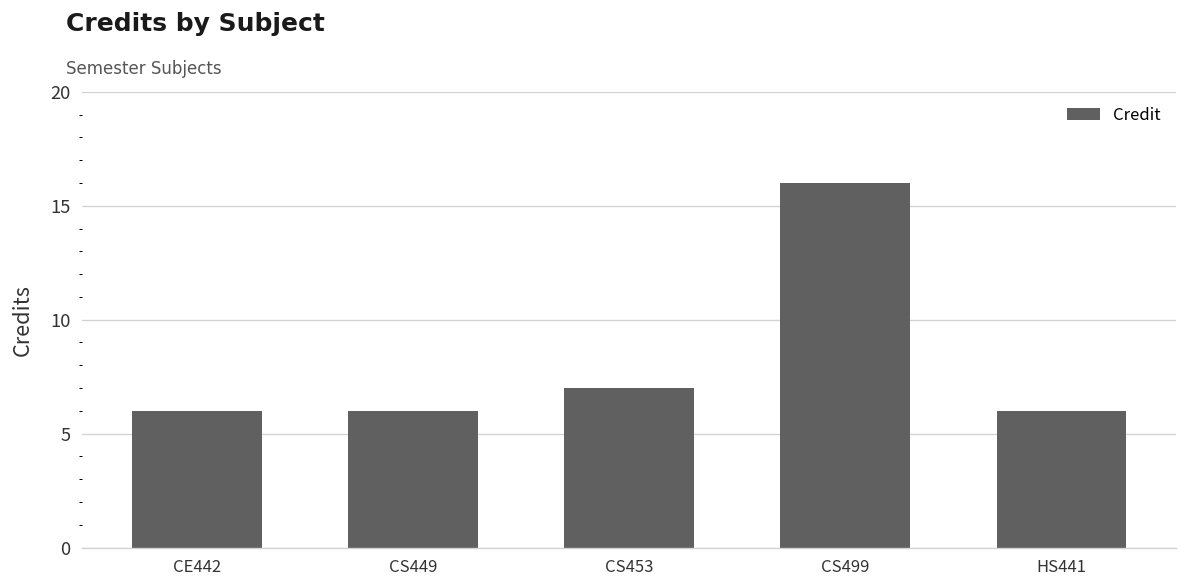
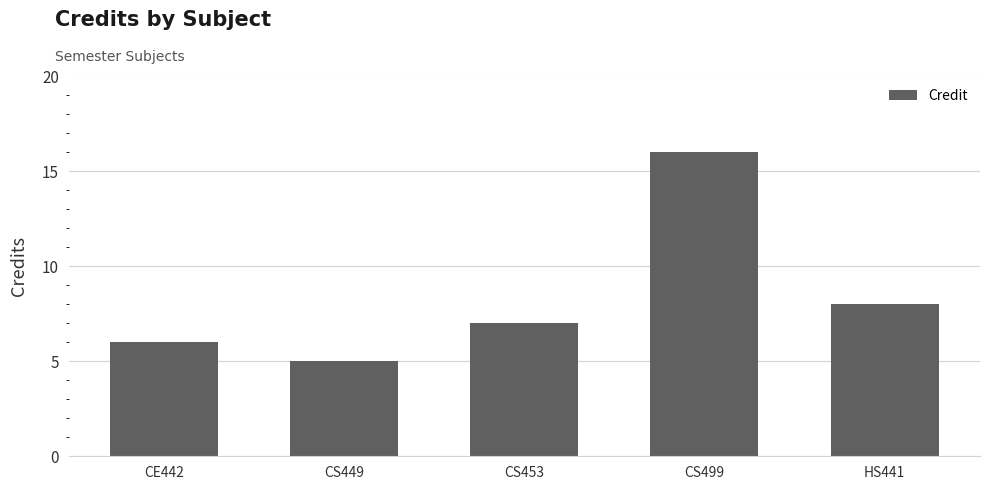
CS449: 6 -> 5
HS441: 6 -> 8
